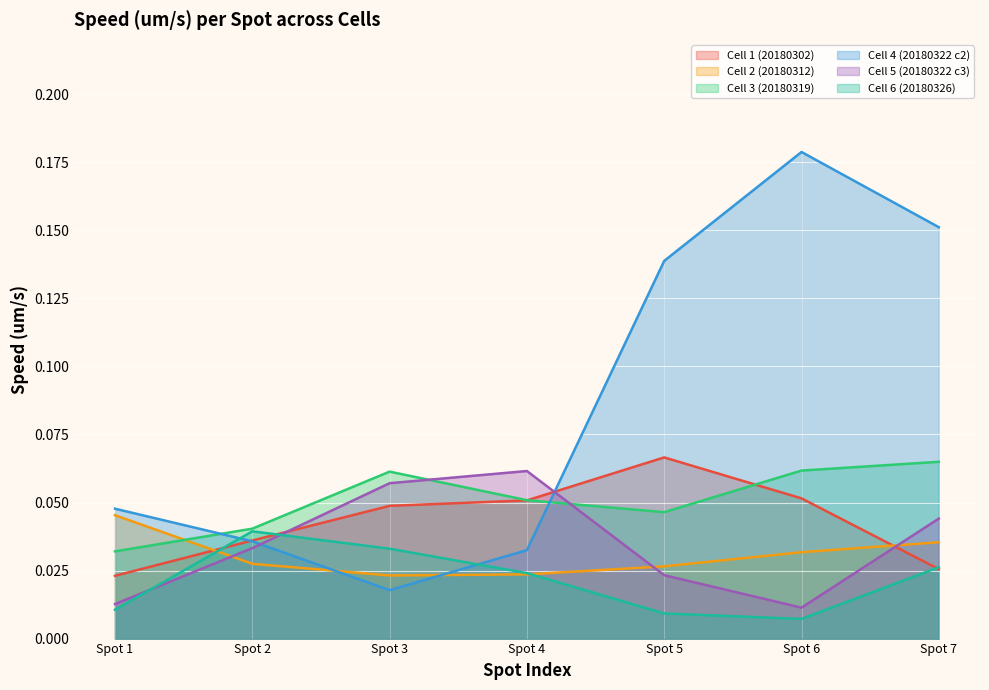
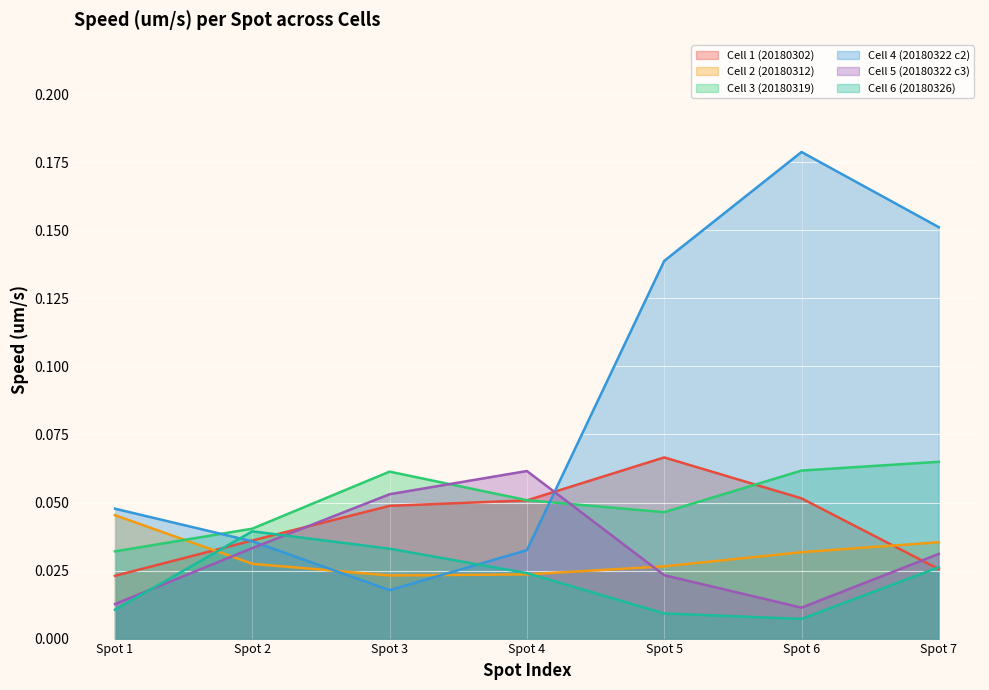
Cell 5 (20180322 c3), Spot 3: 0.057 -> 0.053
Cell 5 (20180322 c3), Spot 7: 0.044 -> 0.031
